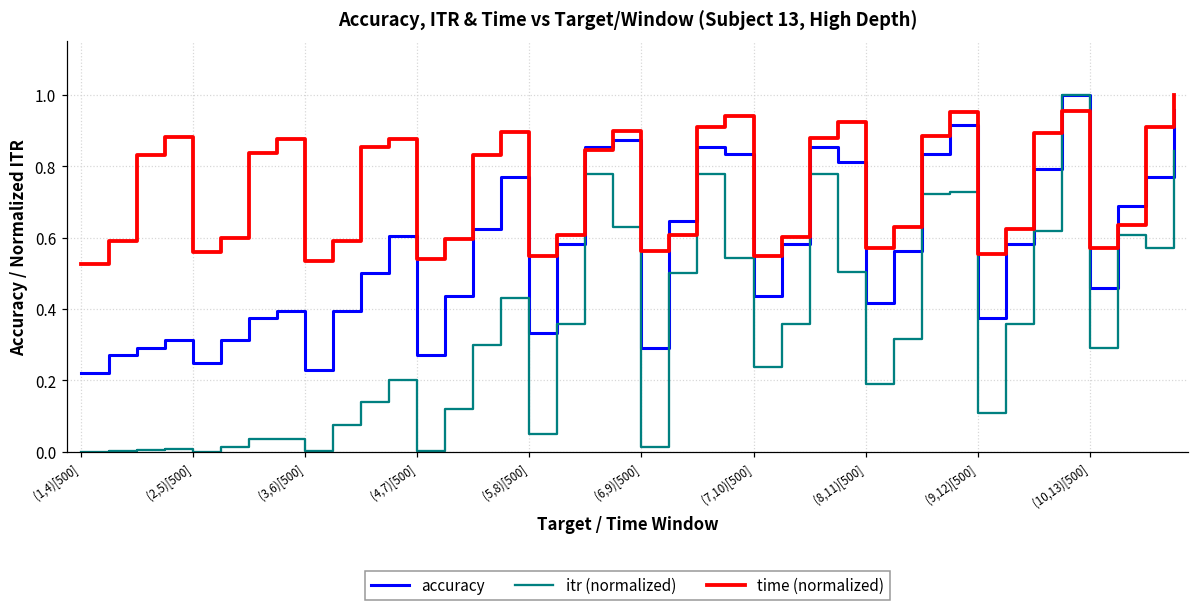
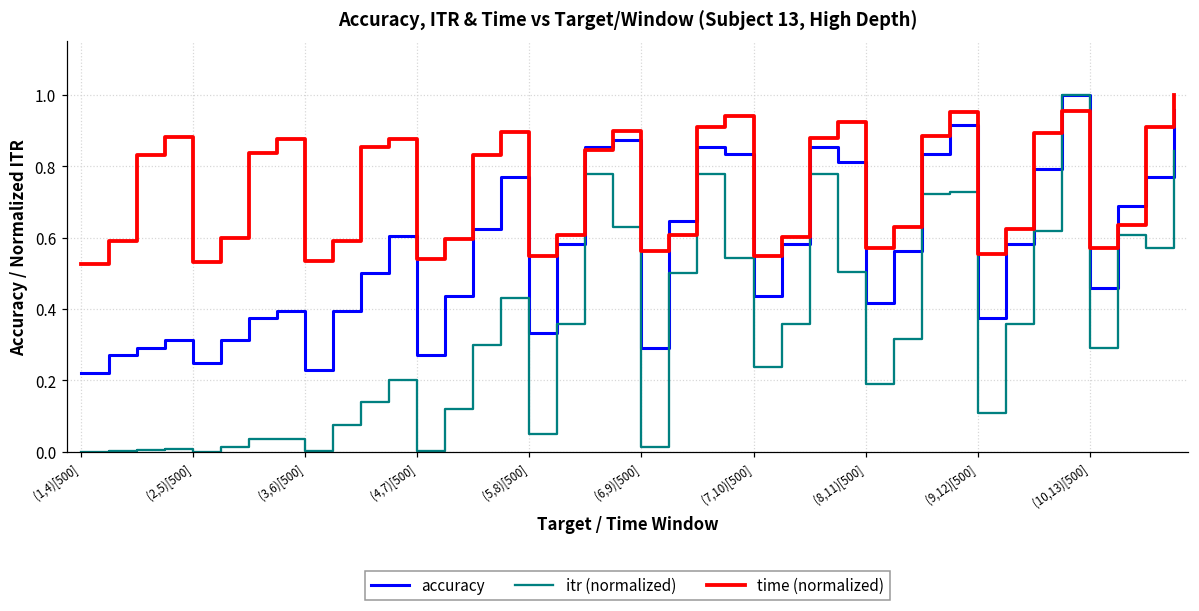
time (normalized), (2,5)[500]: 0.56 -> 0.53
